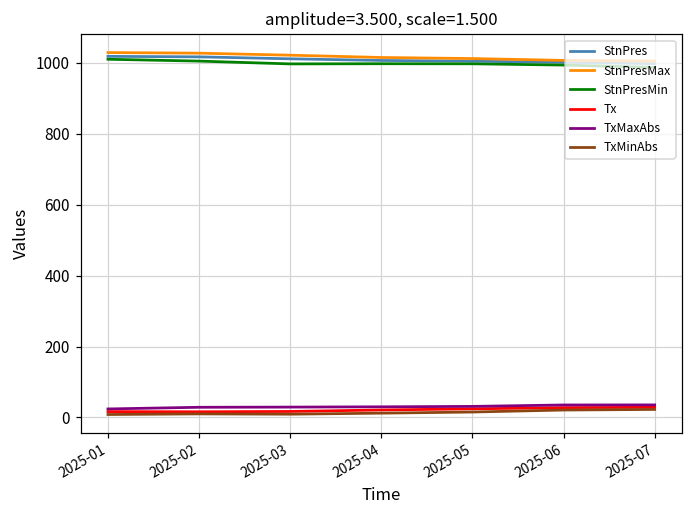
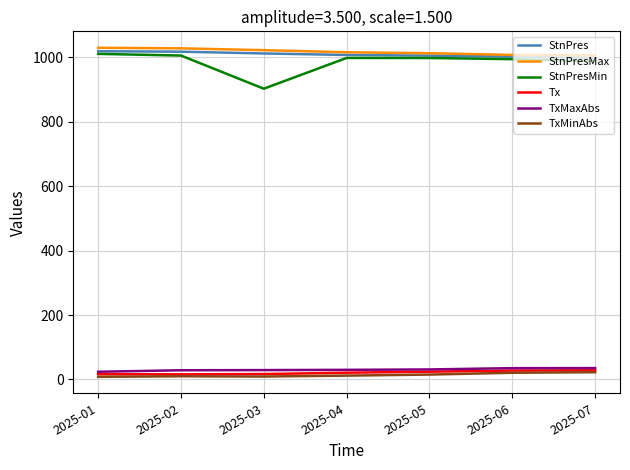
StnPresMin, 2025-03: 1000 -> 900
